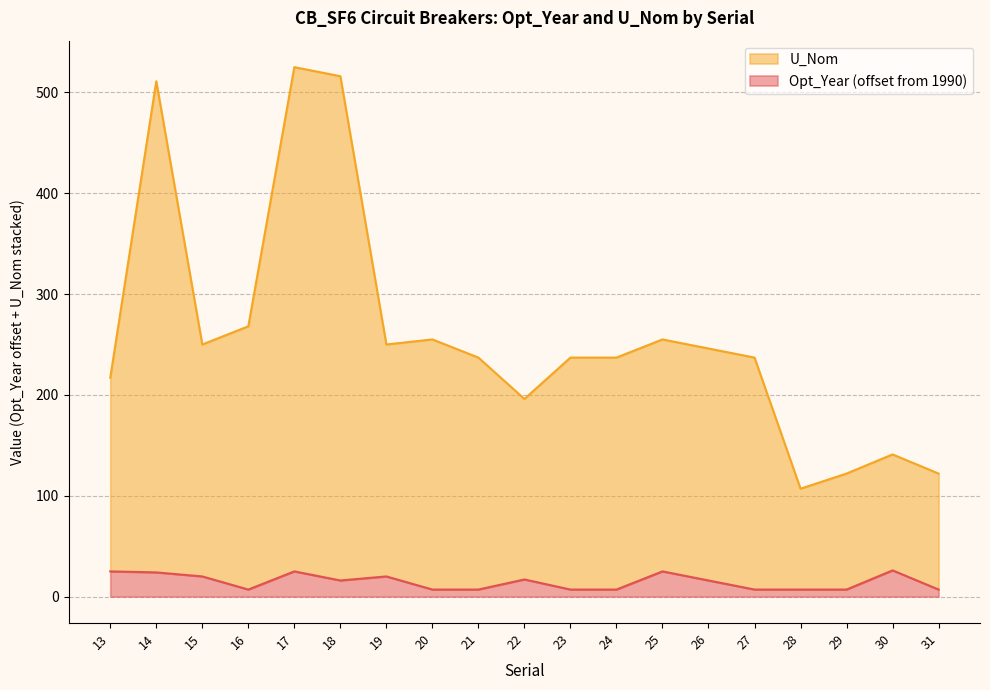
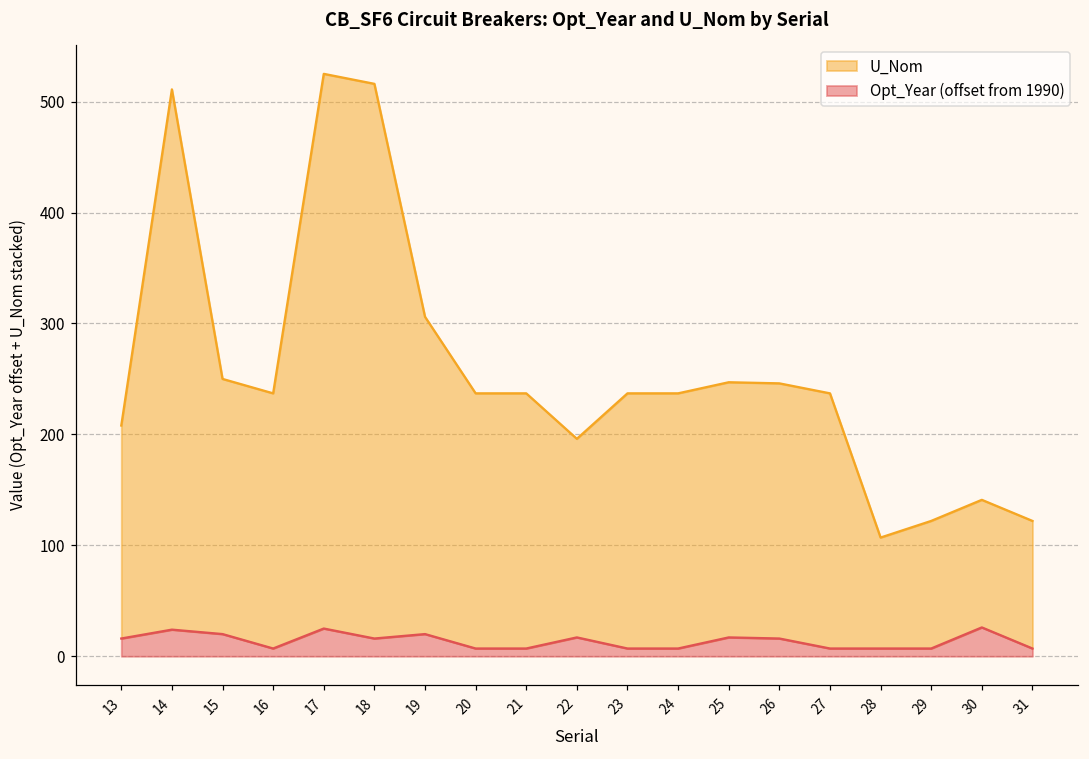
Opt_Year (offset from 1990), 13: 25 -> 16
U_Nom, 16: 261 -> 230
U_Nom, 19: 230 -> 286
U_Nom, 20: 248 -> 230
Opt_Year (offset from 1990), 25: 25 -> 17
